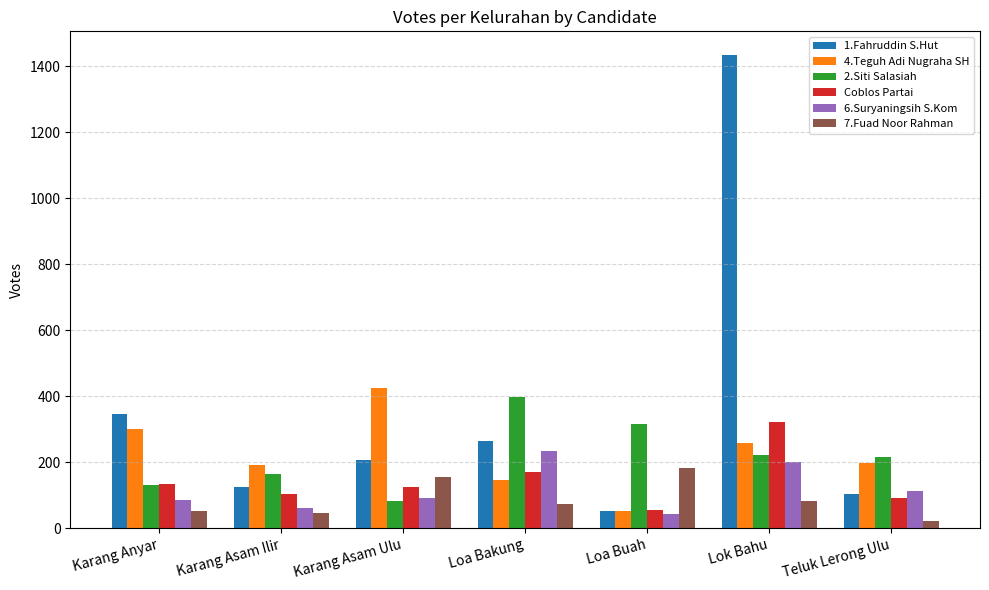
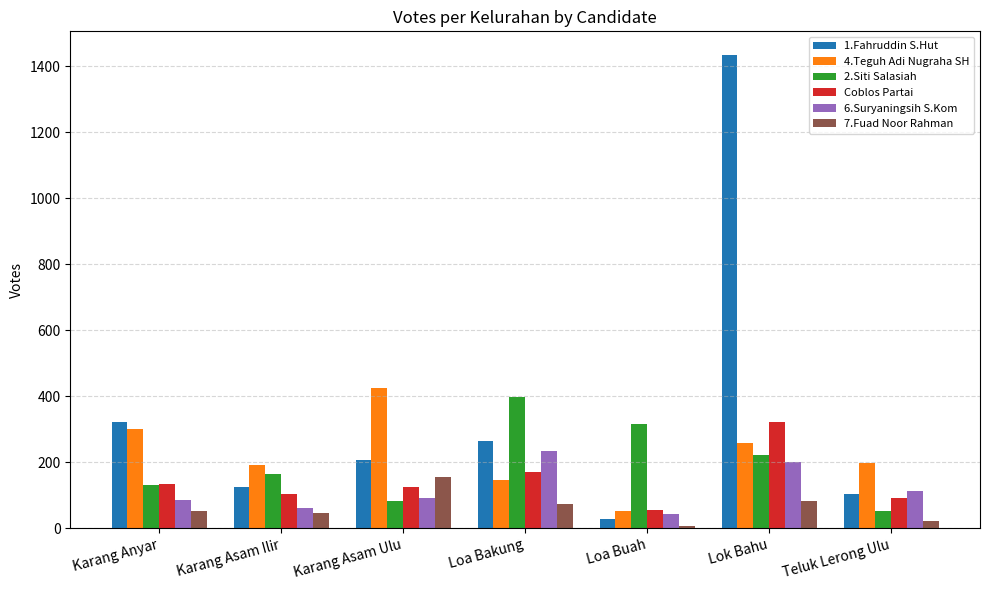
1.Fahruddin S.Hut, Karang Anyar: 350 -> 320
1.Fahruddin S.Hut, Loa Buah: 50 -> 30
7.Fuad Noor Rahman, Loa Buah: 180 -> 10
2.Siti Salasiah, Teluk Lerong Ulu: 210 -> 50
